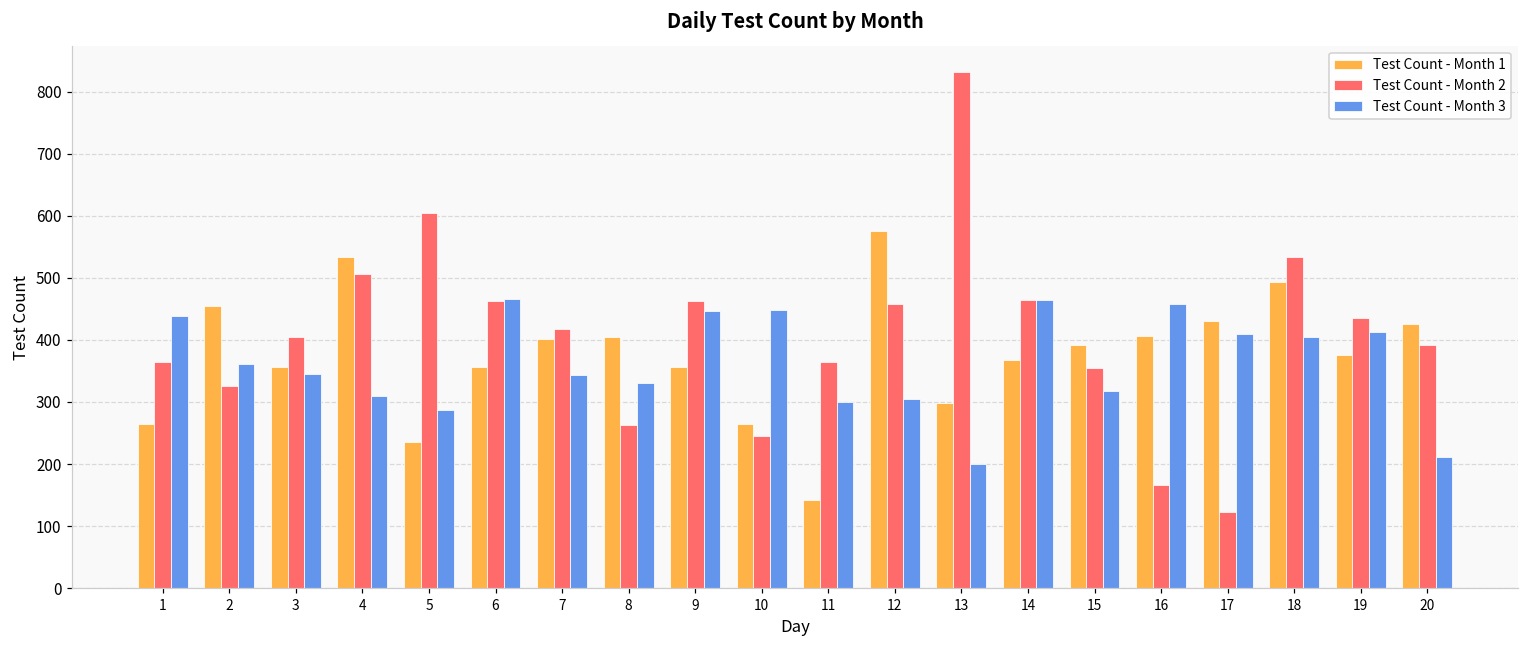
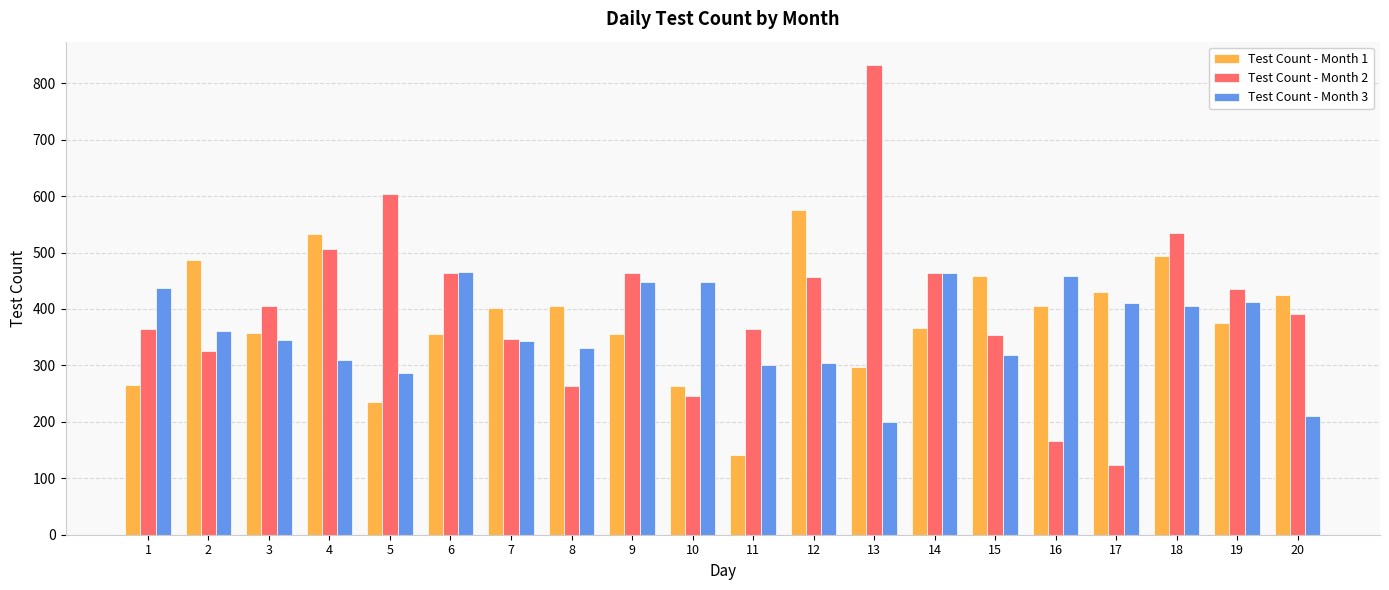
Test Count - Month 1, 2: 460 -> 490
Test Count - Month 2, 7: 420 -> 350
Test Count - Month 1, 15: 390 -> 460
